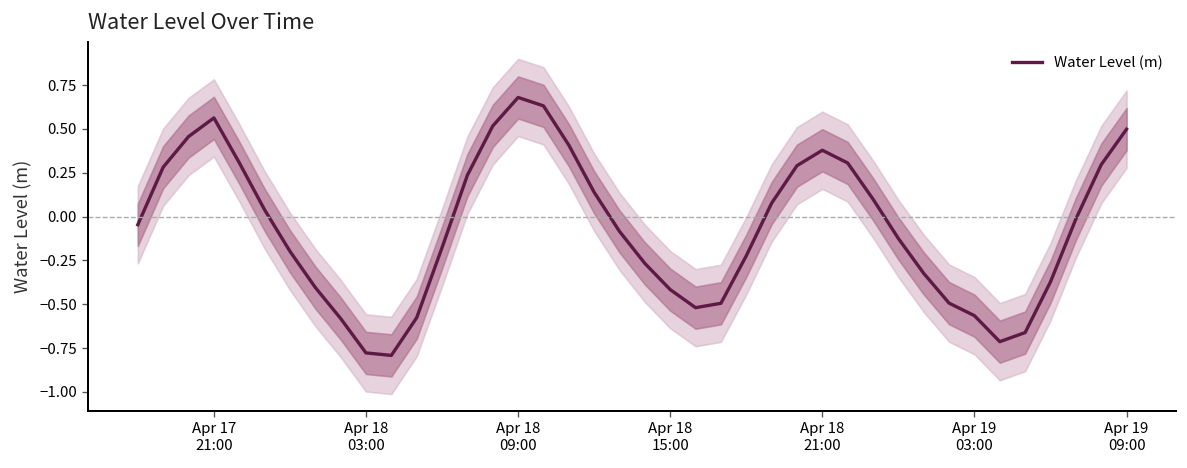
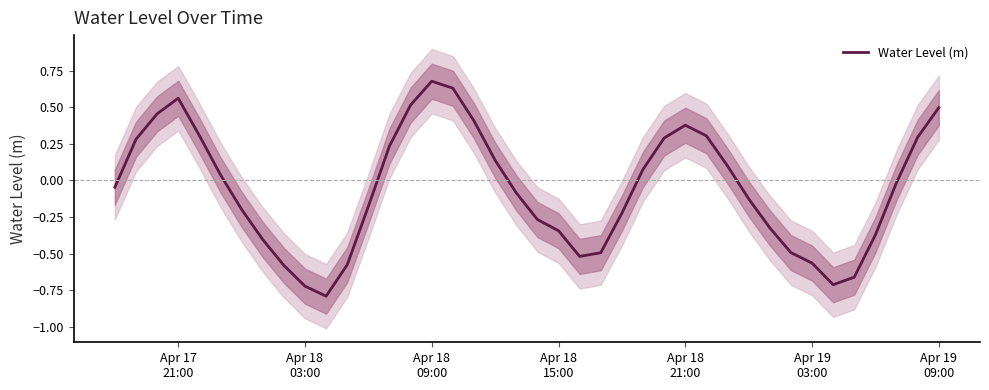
Water Level (m), Apr 18 03:00: -0.78 -> -0.72
Water Level (m), Apr 18 15:00: -0.42 -> -0.34
